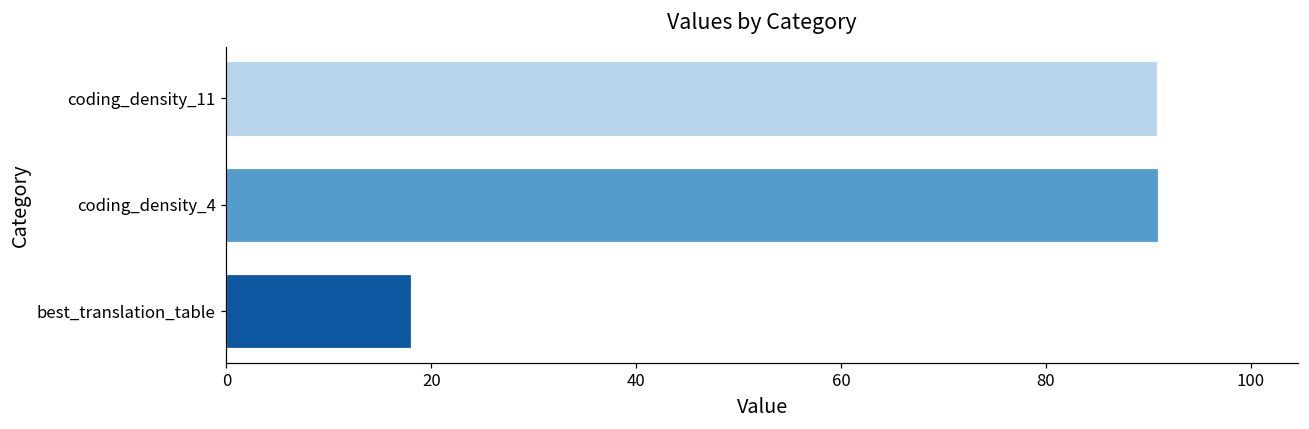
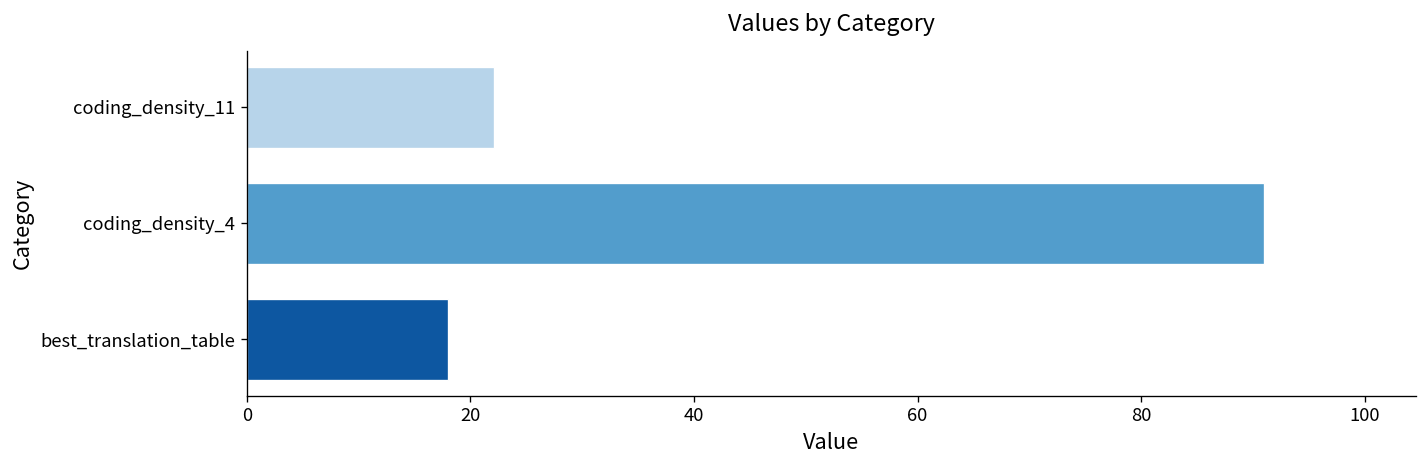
coding_density_11: 91 -> 22
